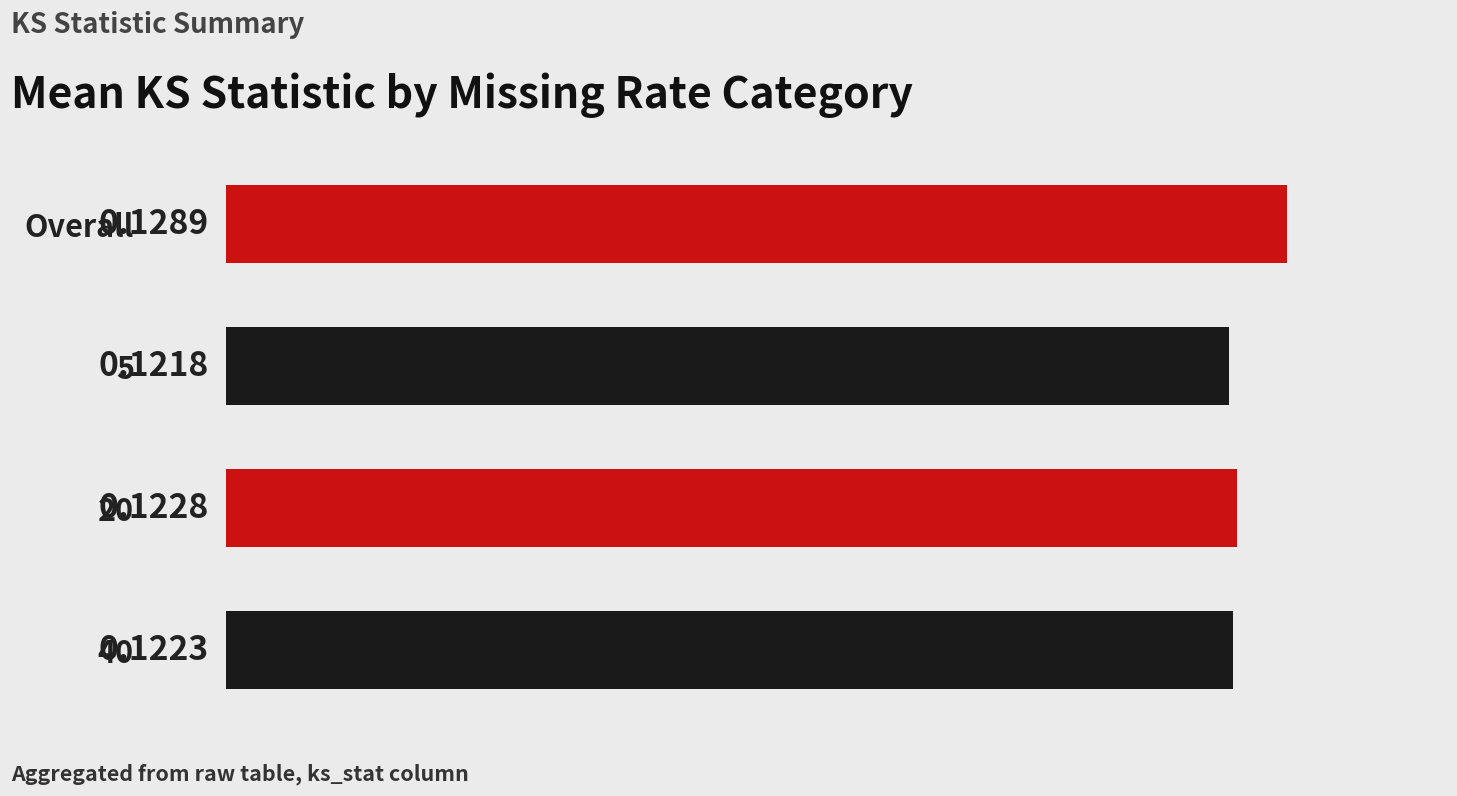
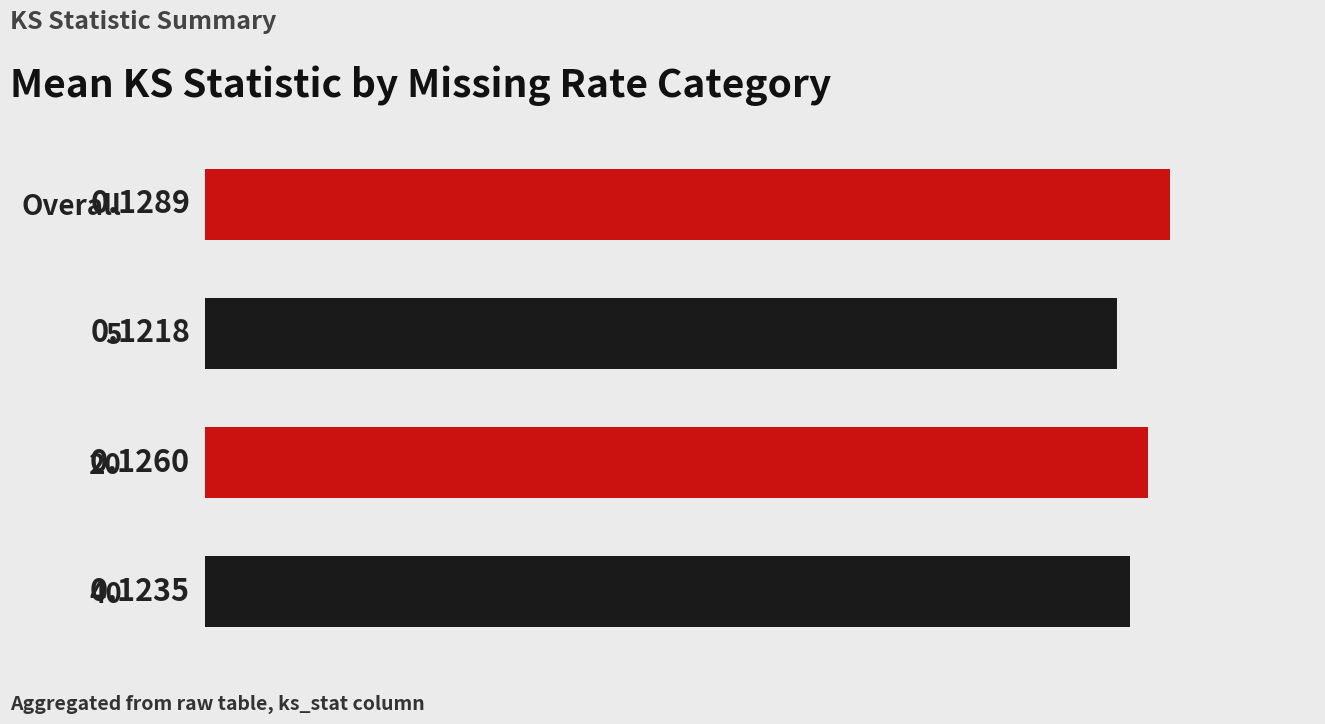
20: 0.1228 -> 0.1260
40: 0.1223 -> 0.1235
